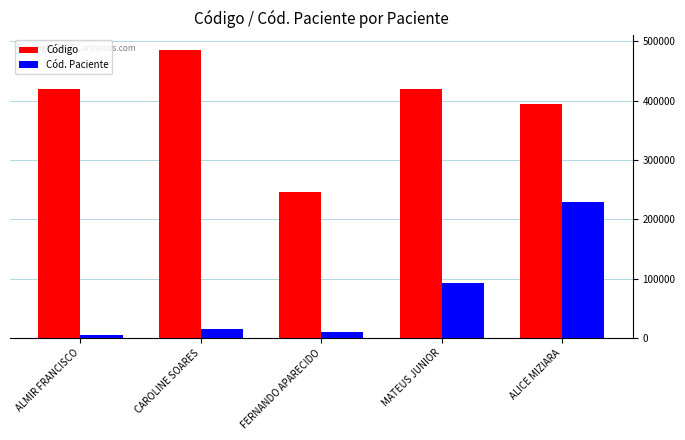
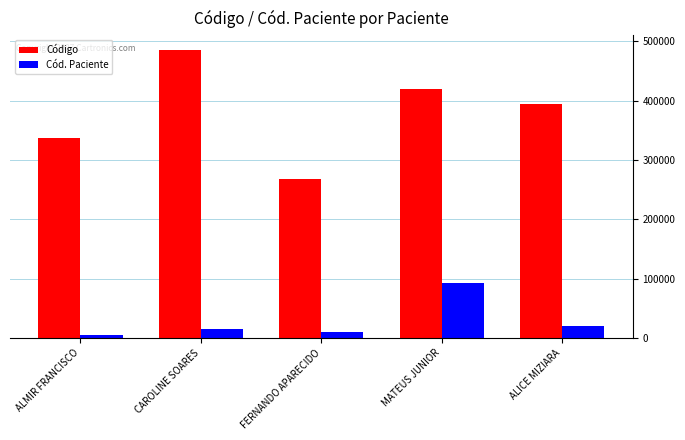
Código, ALMIR FRANCISCO: 420000 -> 340000
Código, FERNANDO APARECIDO: 250000 -> 270000
Cód. Paciente, ALICE MIZIARA: 230000 -> 20000
